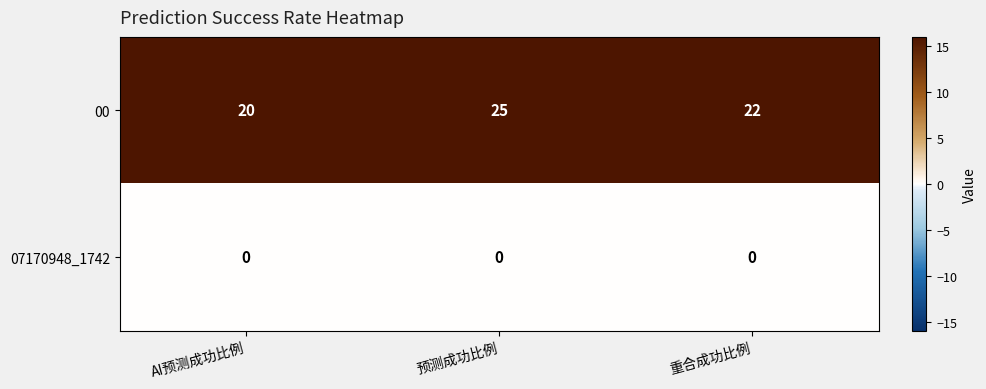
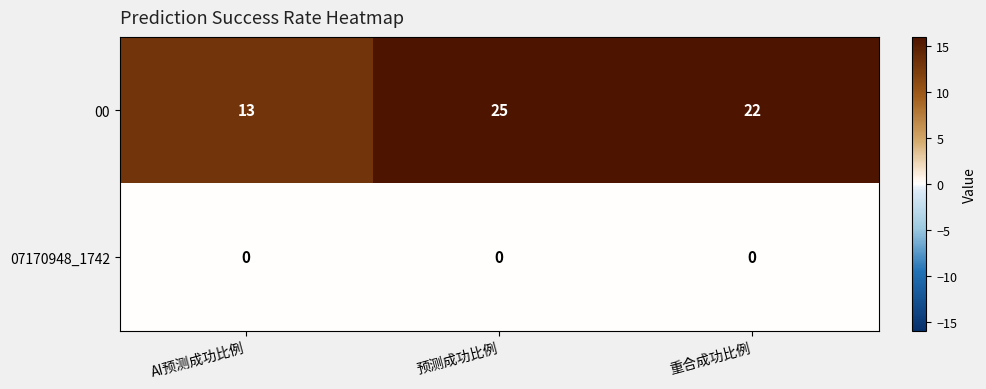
00, AI预测成功比例: 20 -> 13
